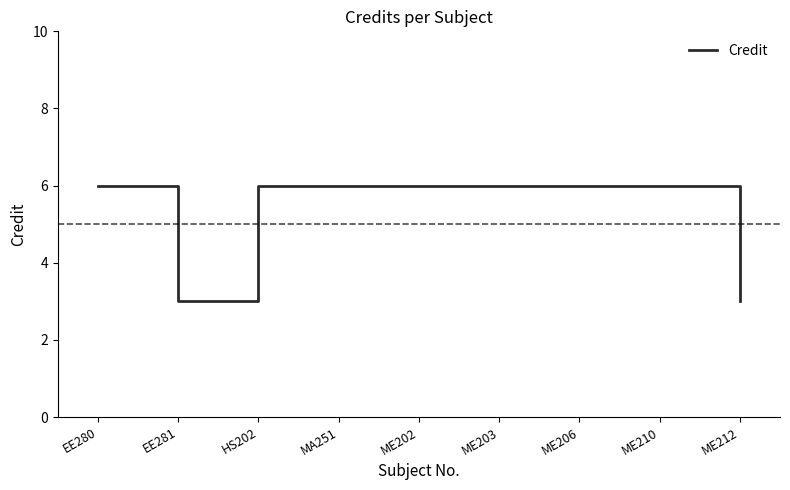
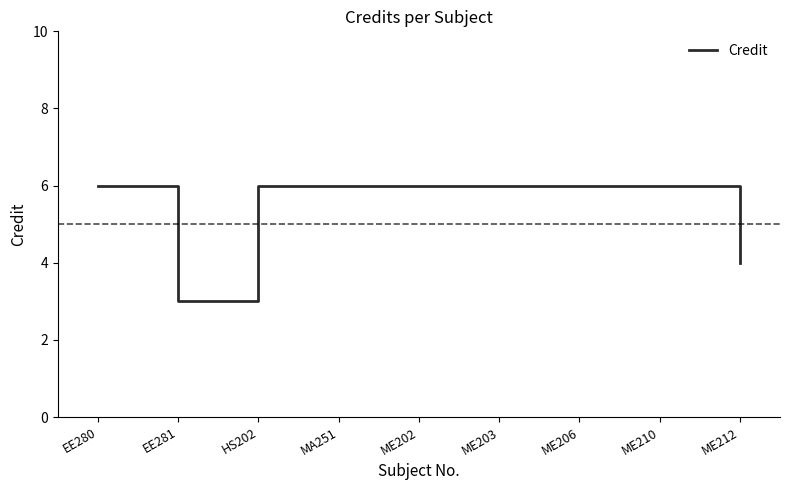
ME212: 3 -> 4
